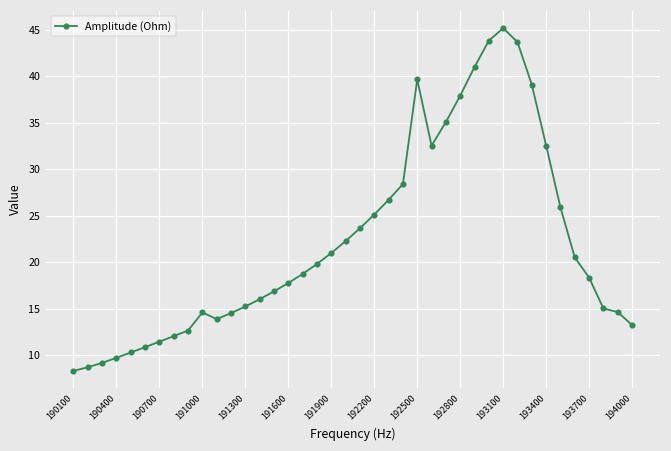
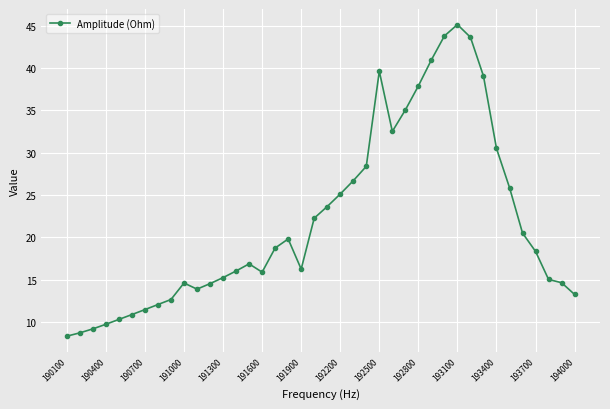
191600: 18 -> 16
191900: 21 -> 16
193400: 33 -> 31
